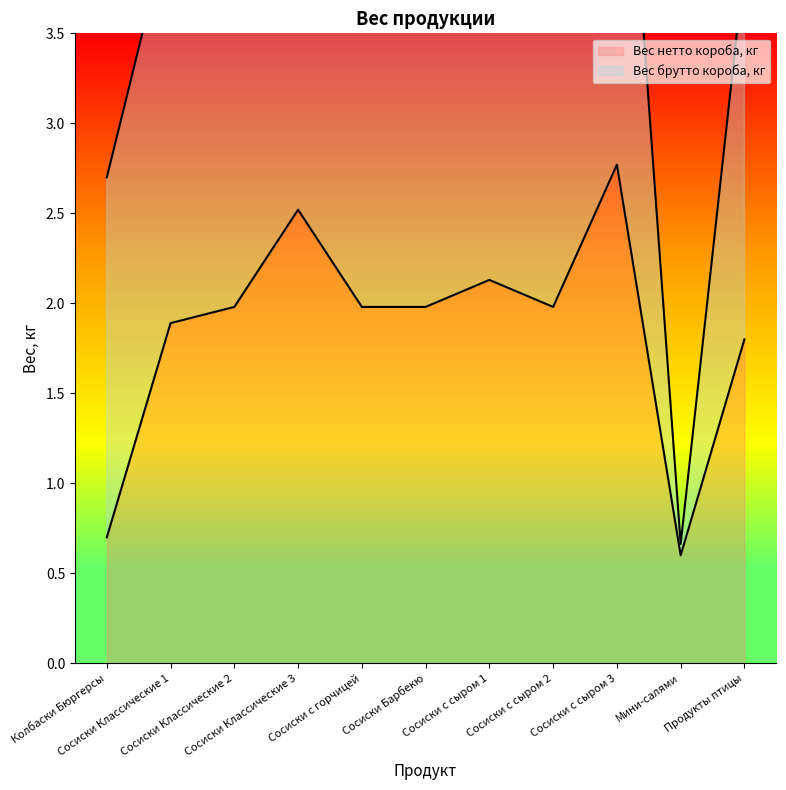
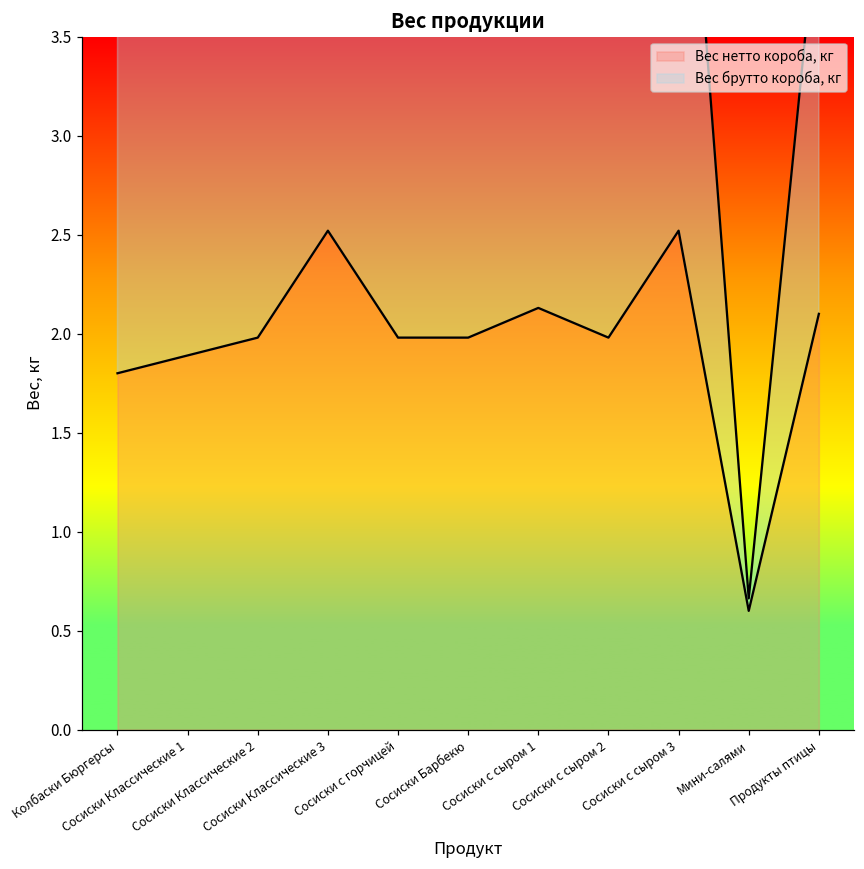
Вес нетто короба, кг, Колбаски Бюргерсы: 0.7 -> 1.8
Вес нетто короба, кг, Сосиски с сыром 3: 2.77 -> 2.52
Вес нетто короба, кг, Продукты птицы: 1.8 -> 2.1
